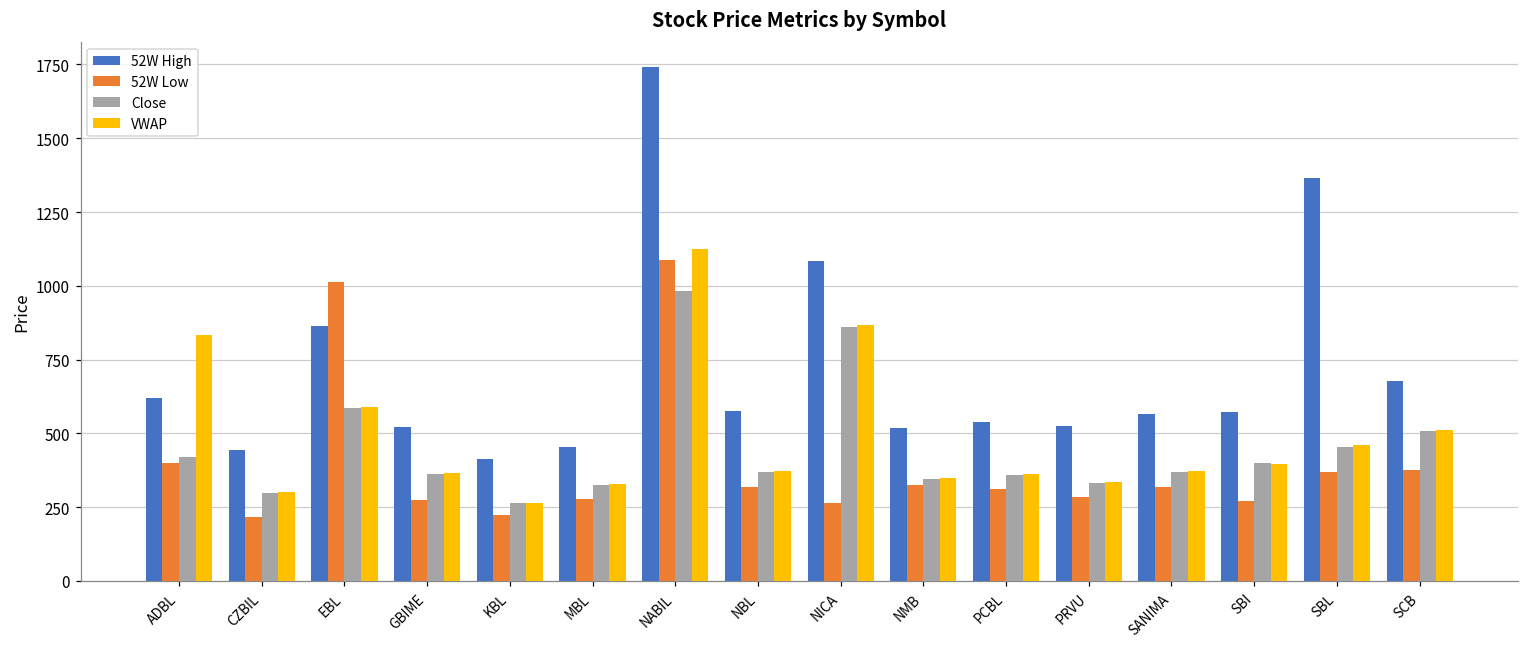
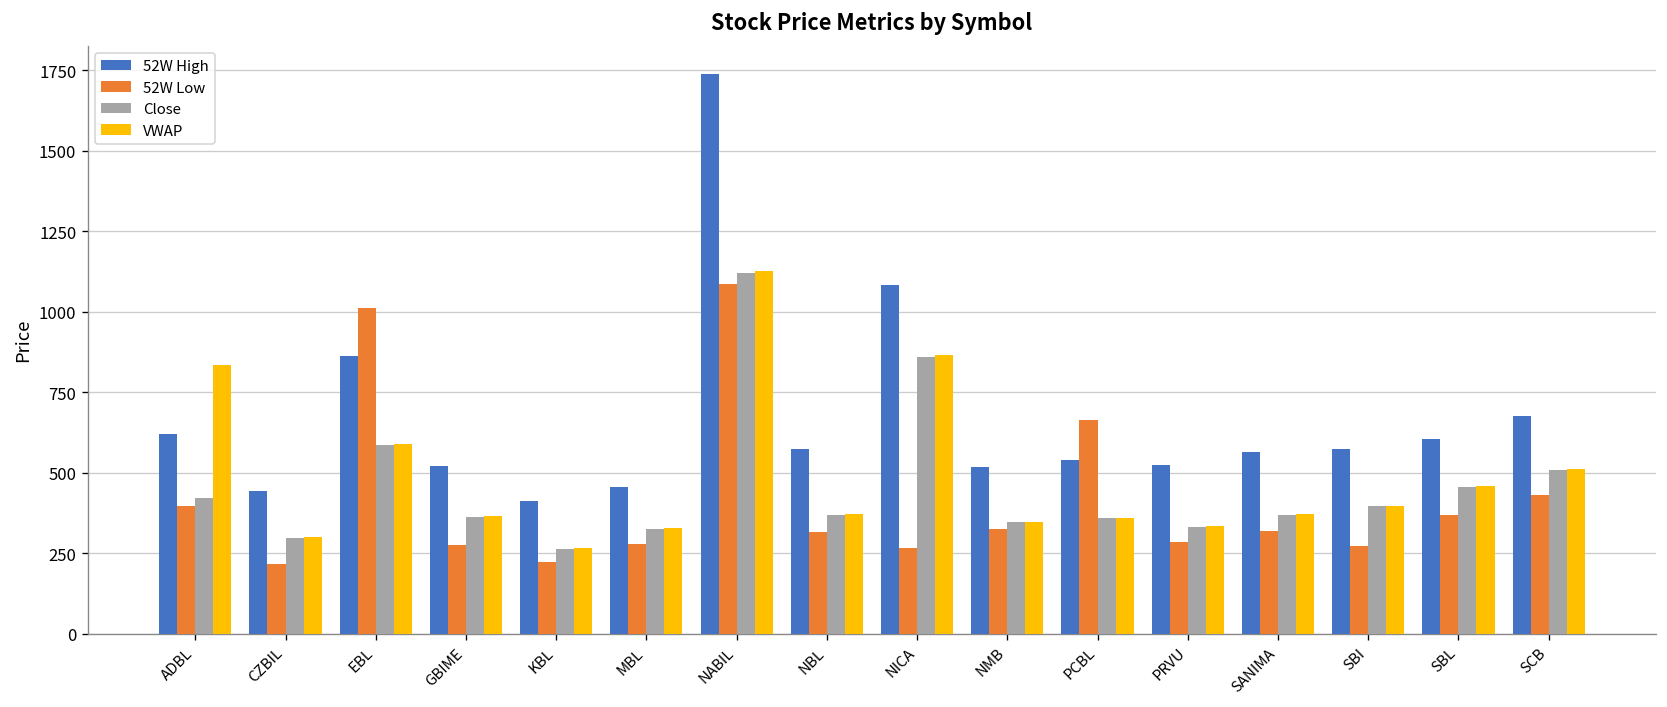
Close, NABIL: 980 -> 1120
52W Low, PCBL: 310 -> 660
52W High, SBL: 1360 -> 610
52W Low, SCB: 380 -> 430
